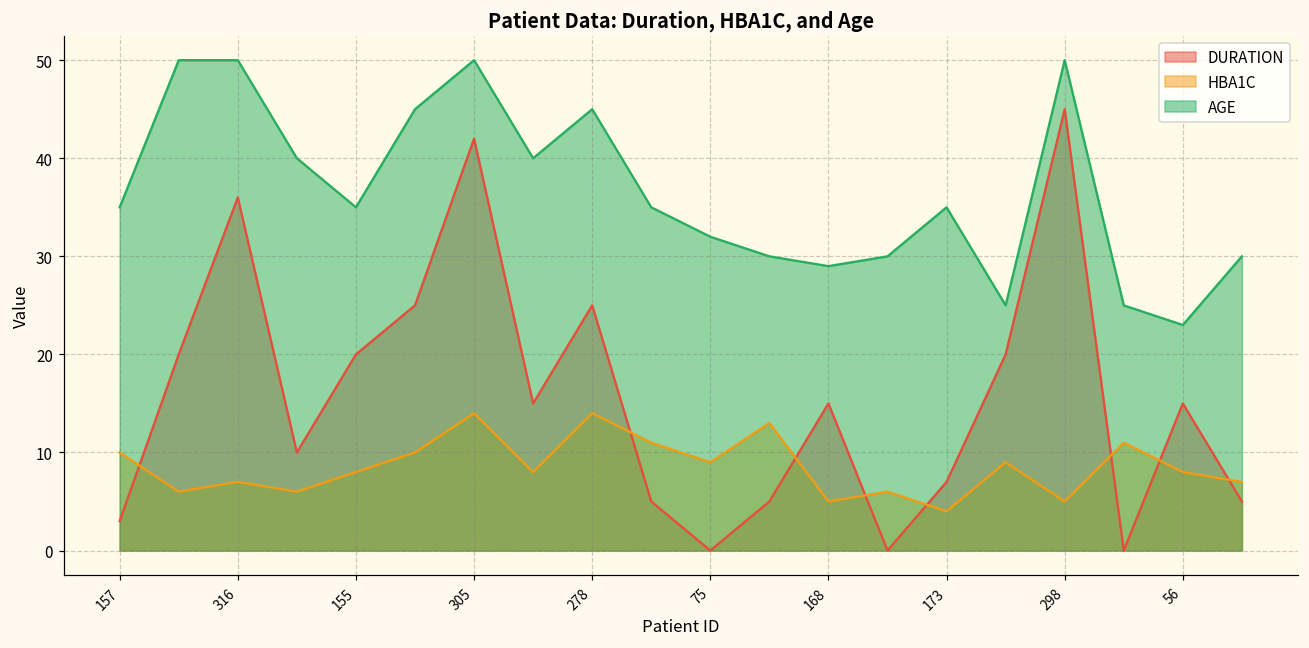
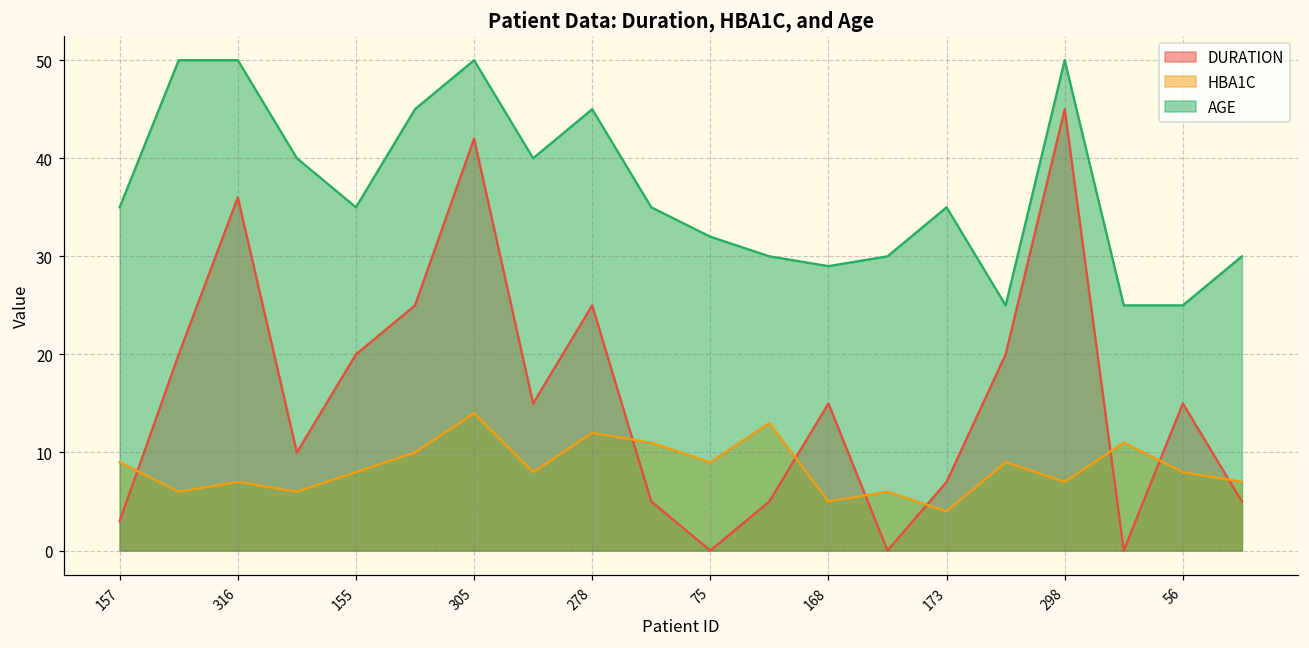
HBA1C, 157: 10 -> 9
HBA1C, 278: 14 -> 12
HBA1C, 298: 5 -> 7
AGE, 56: 23 -> 25
